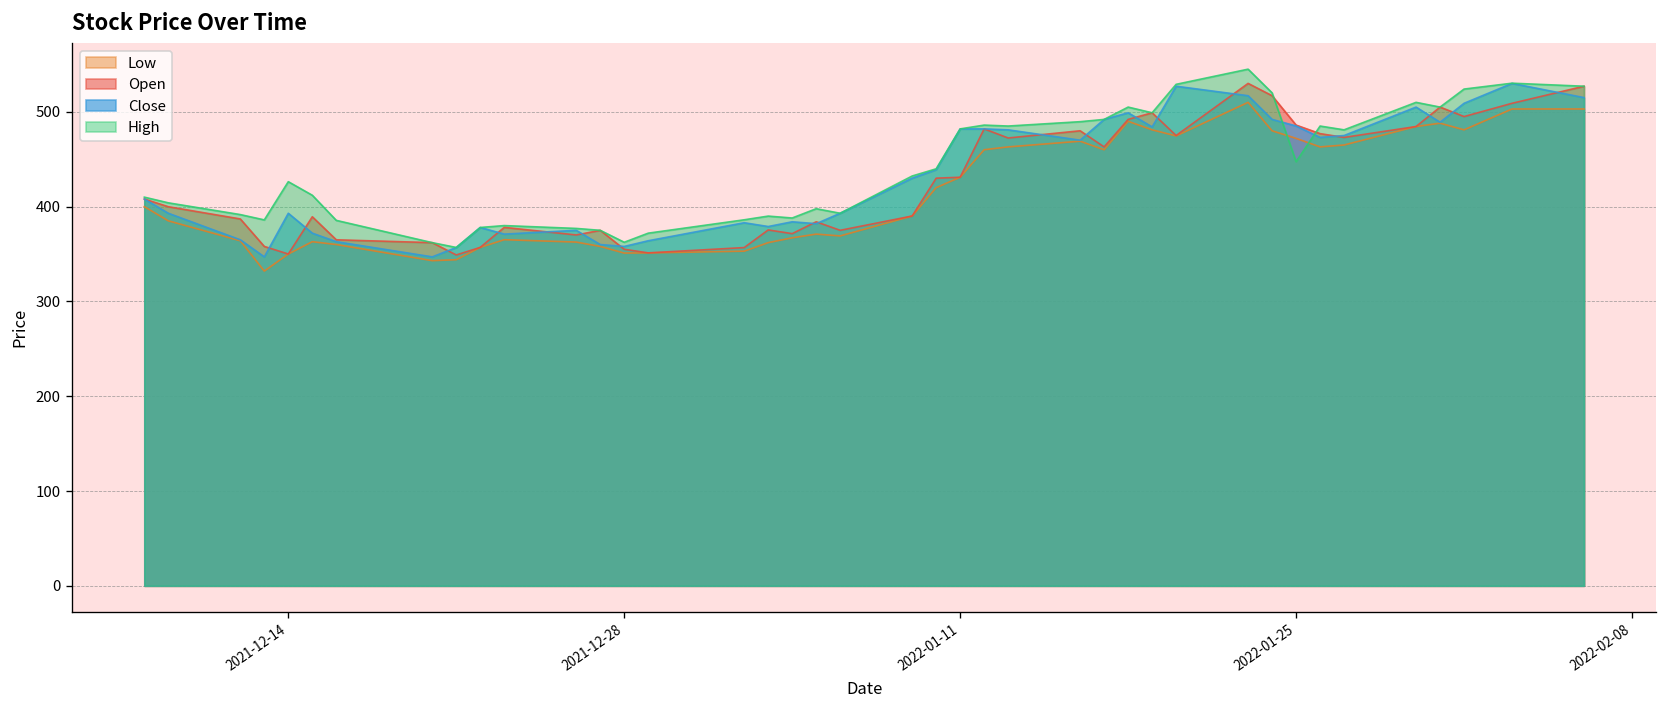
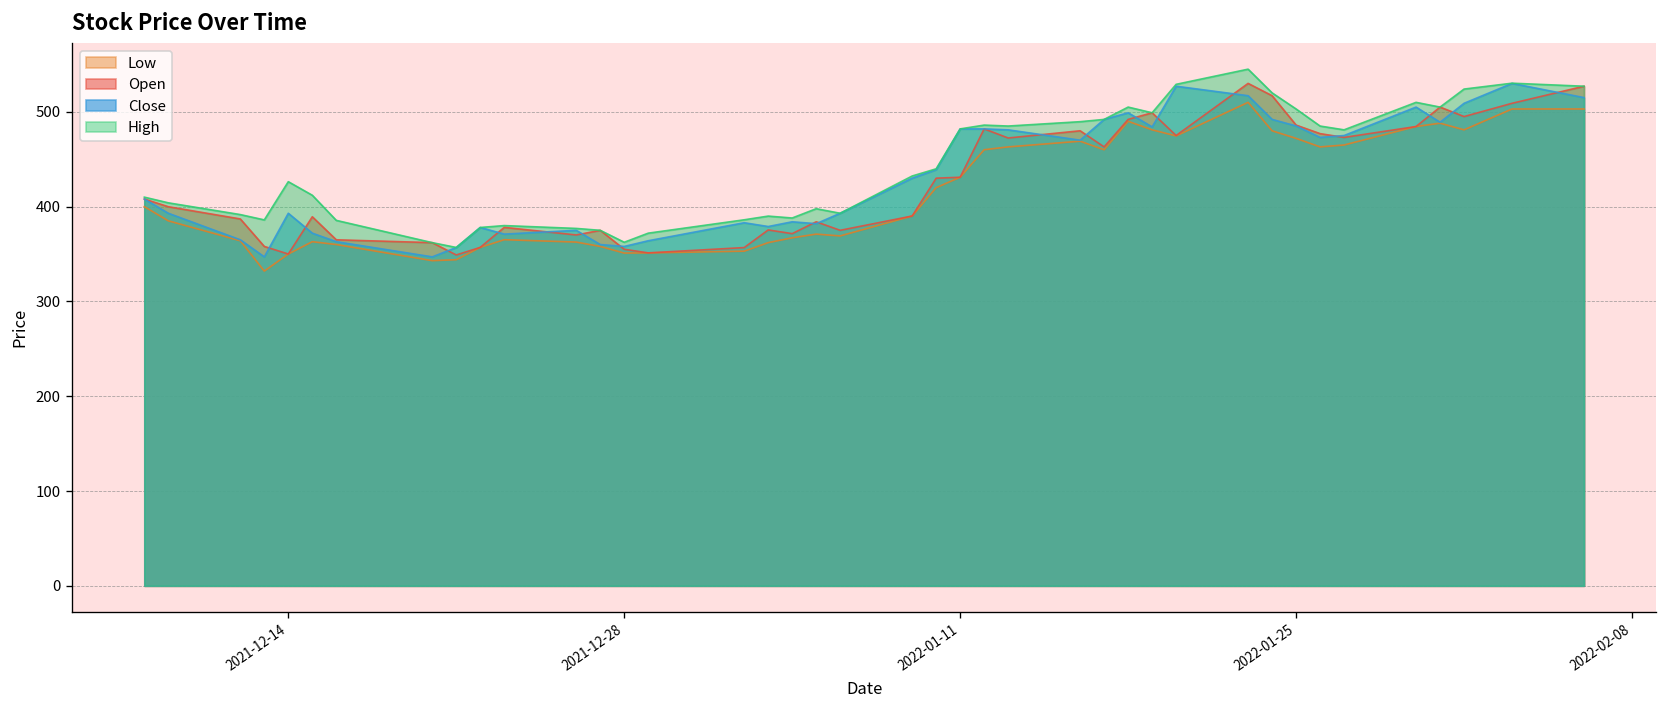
High, 2022-01-25: 450 -> 500
